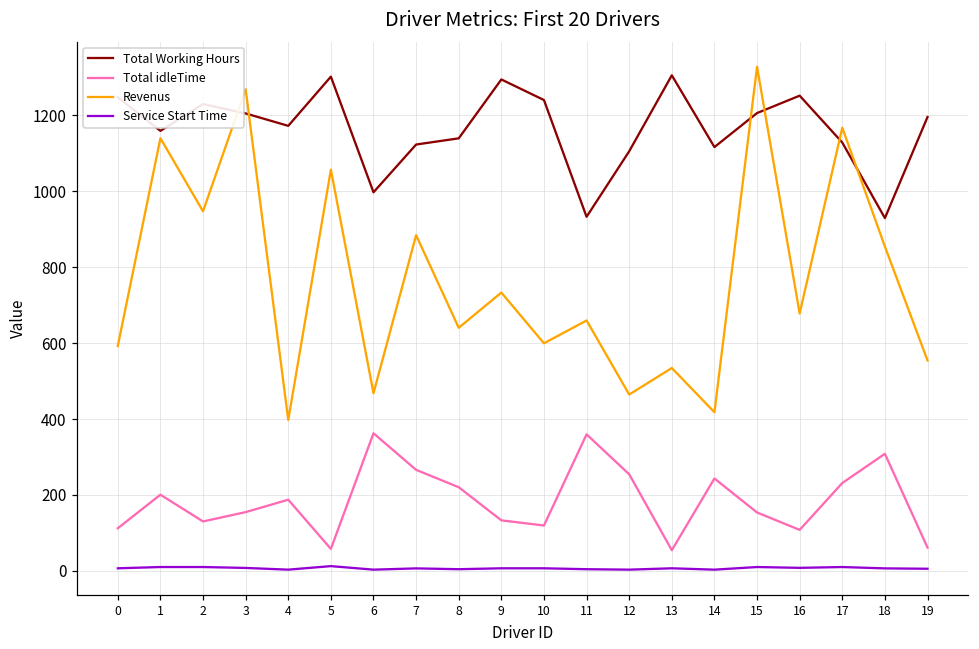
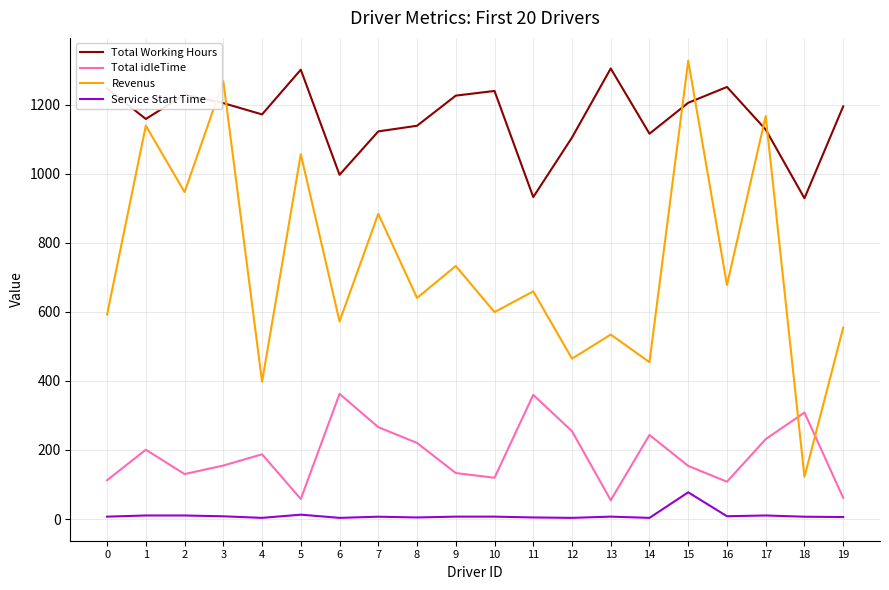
Revenus, 6: 470 -> 570
Total Working Hours, 9: 1290 -> 1230
Revenus, 14: 420 -> 450
Service Start Time, 15: 10 -> 80
Revenus, 18: 850 -> 120
